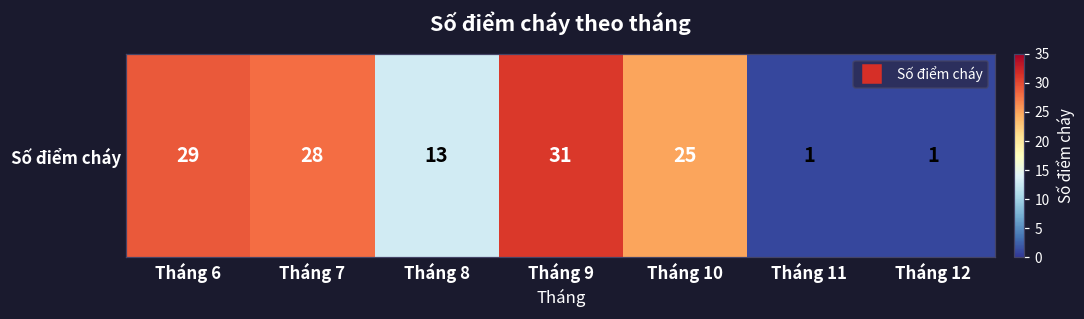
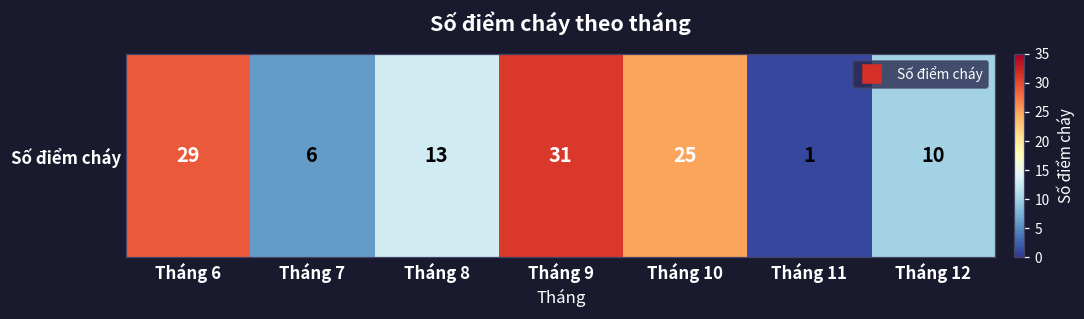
Số điểm cháy, Tháng 7: 28 -> 6
Số điểm cháy, Tháng 12: 1 -> 10
